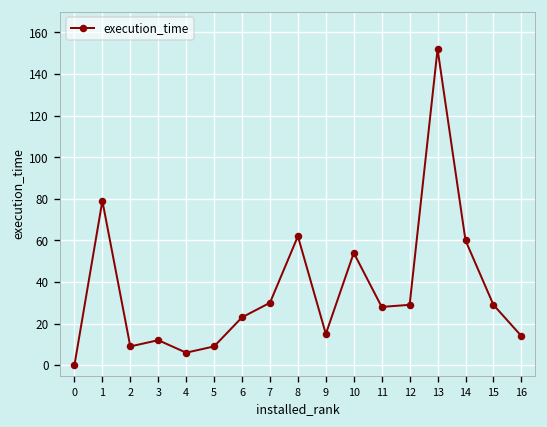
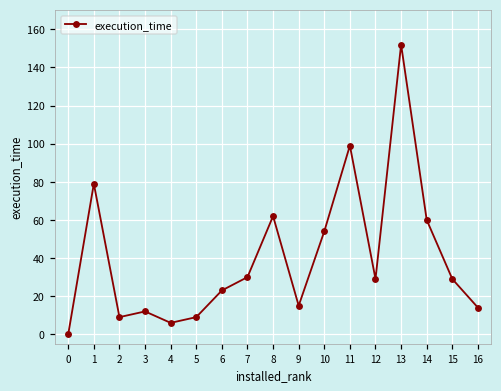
11: 28 -> 99
